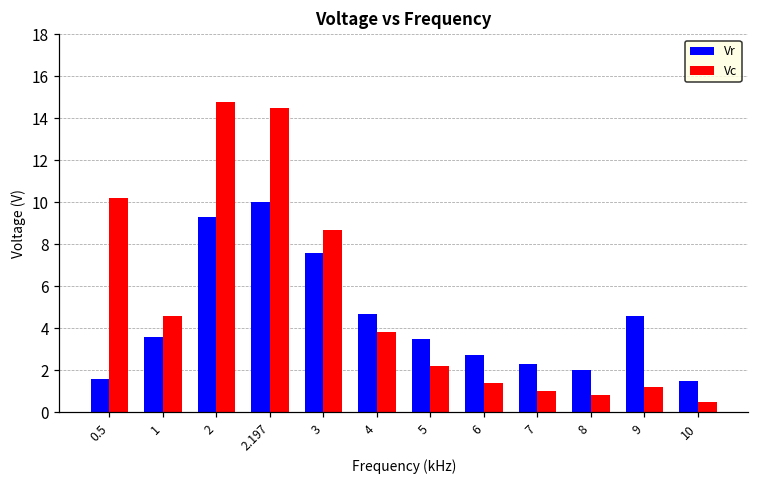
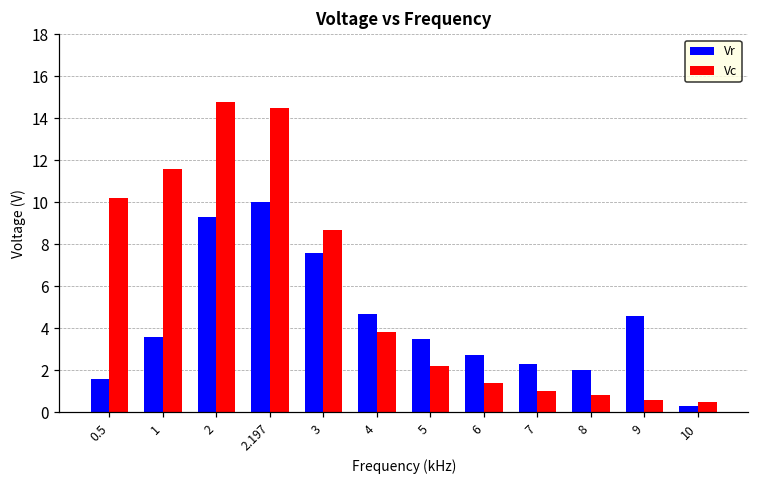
Vc, 1: 4.6 -> 11.6
Vc, 9: 1.2 -> 0.6
Vr, 10: 1.5 -> 0.3
